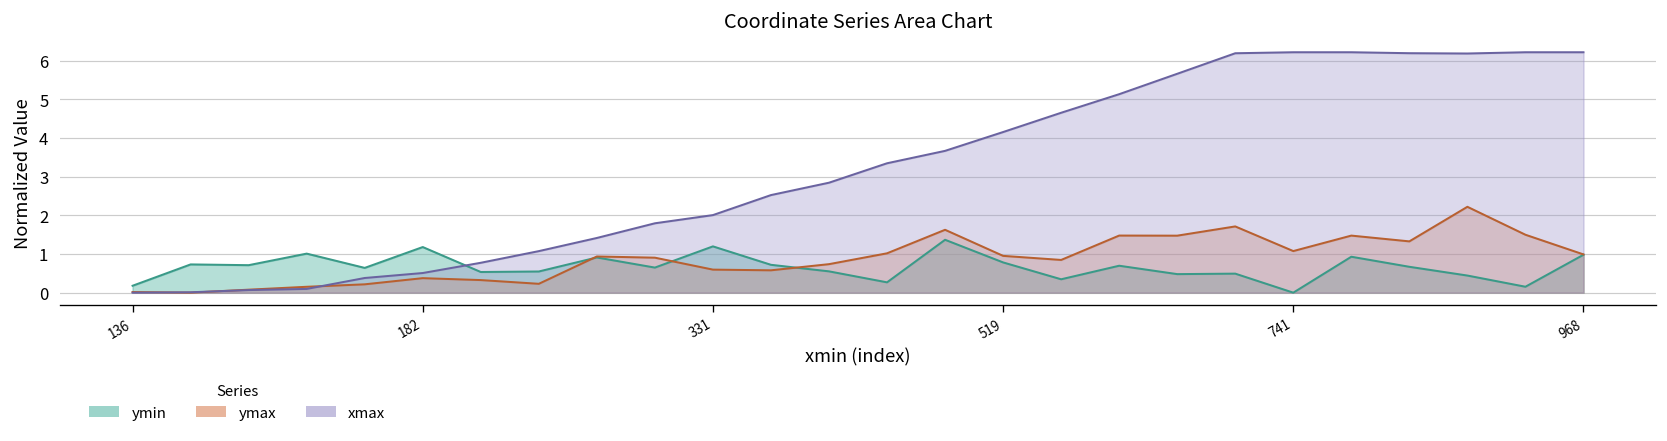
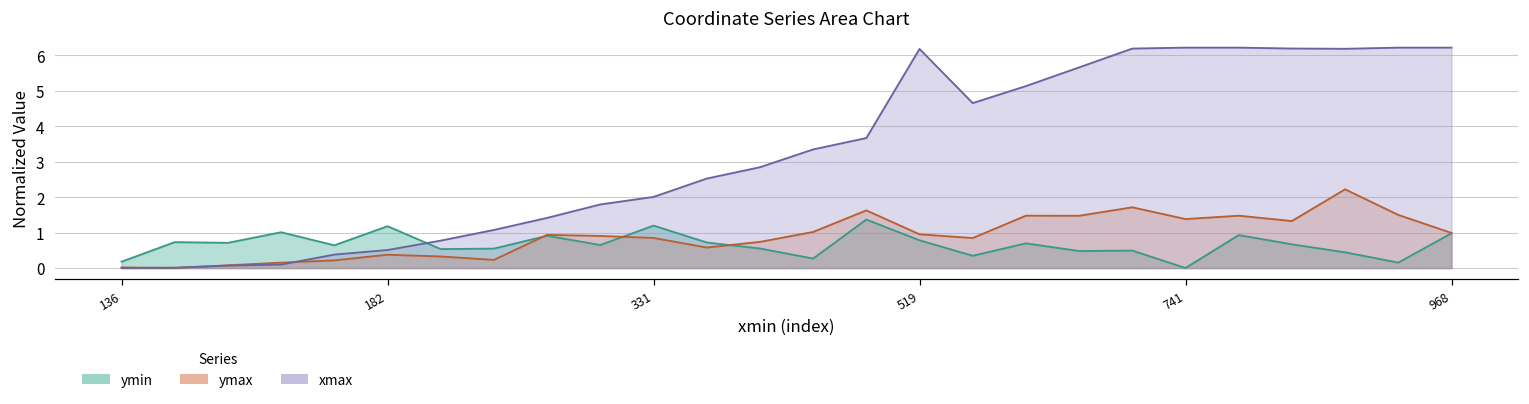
ymax, 331: 0.6 -> 0.8
xmax, 519: 4.2 -> 6.2
ymax, 741: 1.1 -> 1.4
